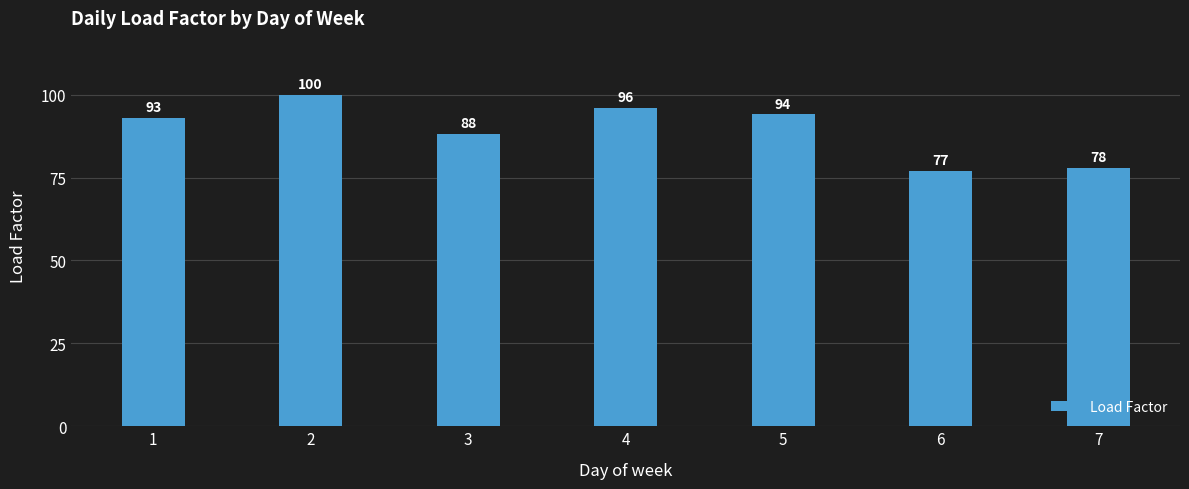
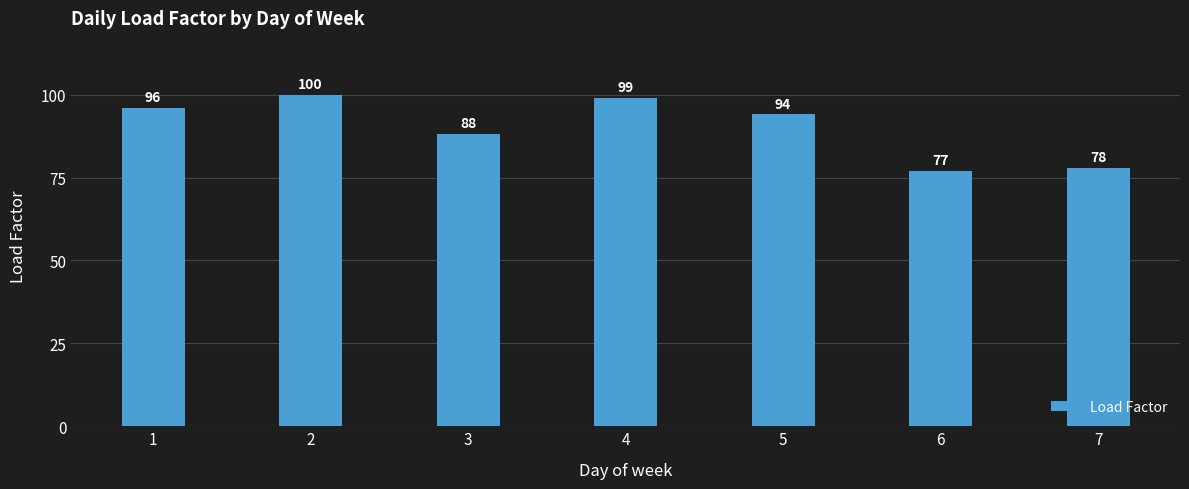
1: 93 -> 96
4: 96 -> 99
